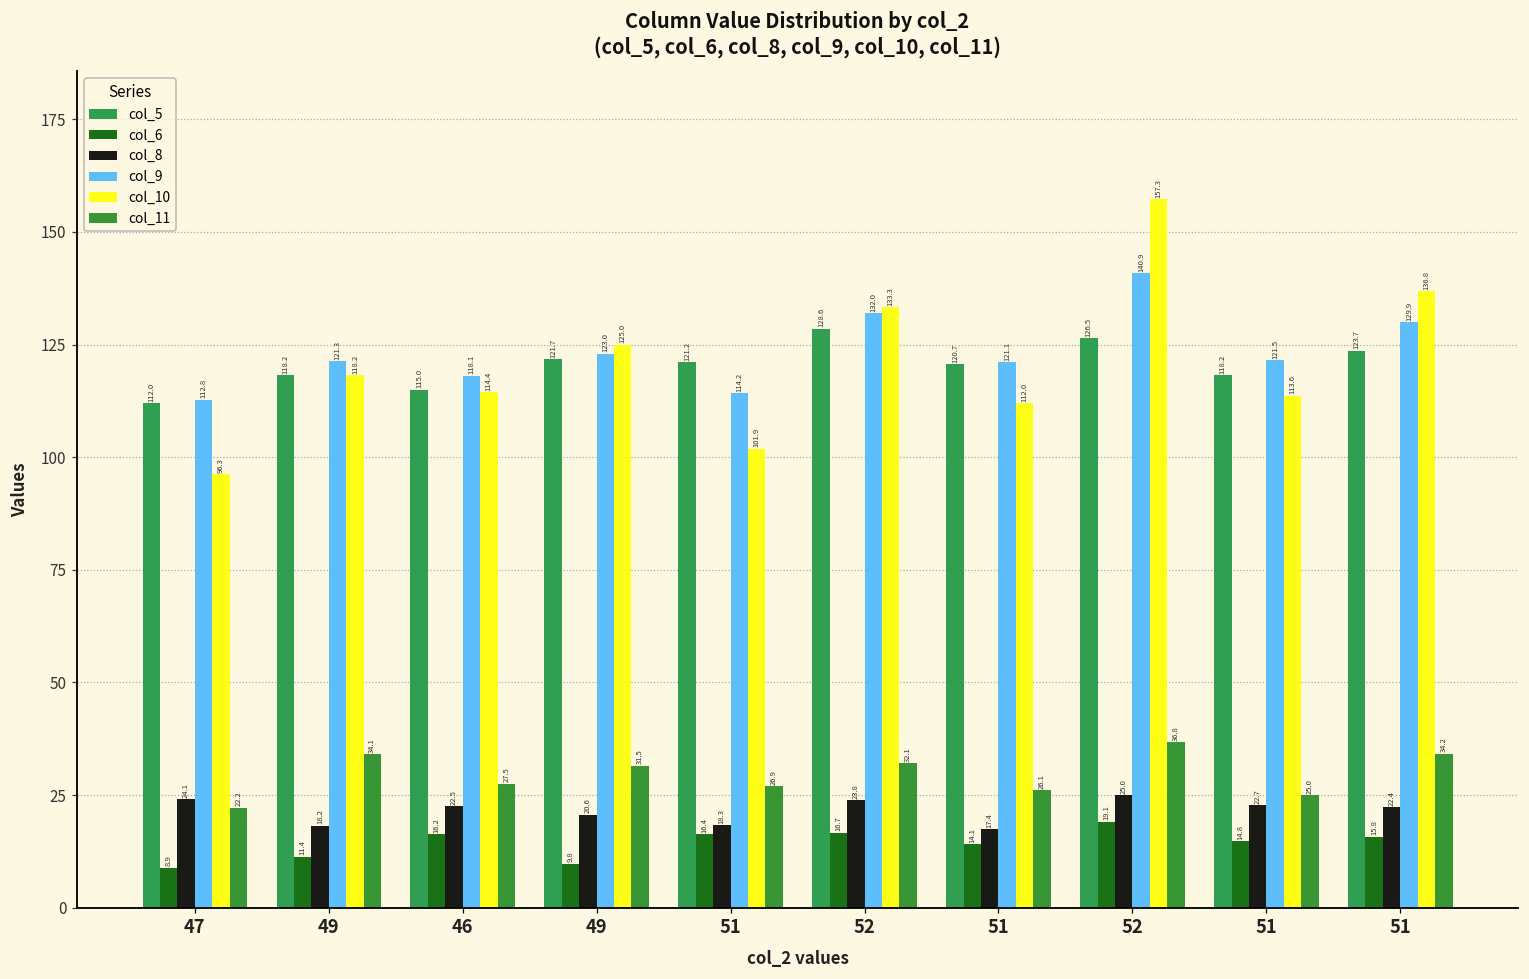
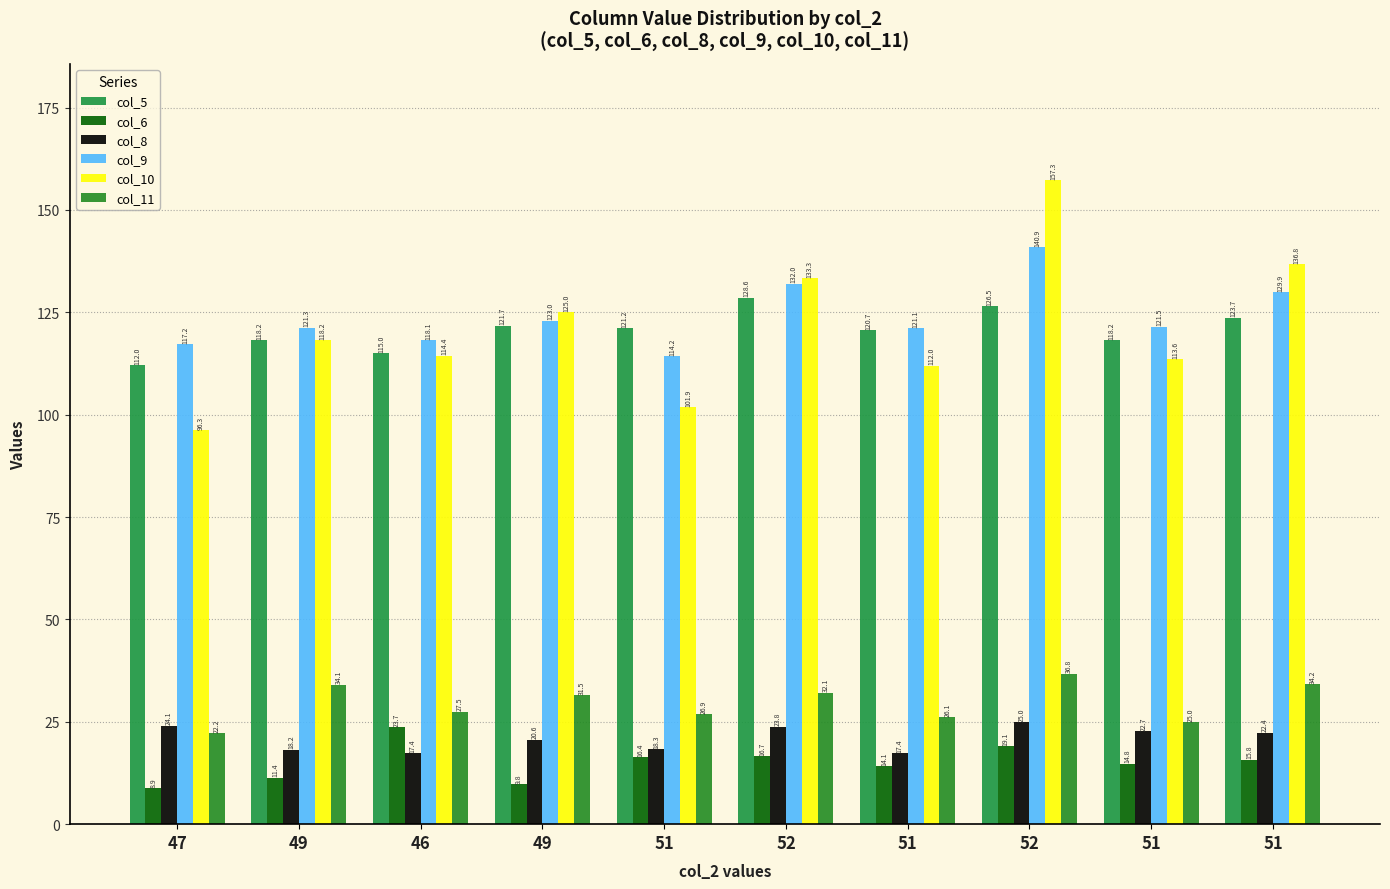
col_9, 47: 112.8 -> 117.2
col_6, 46: 16.2 -> 23.7
col_8, 46: 22.5 -> 17.4
